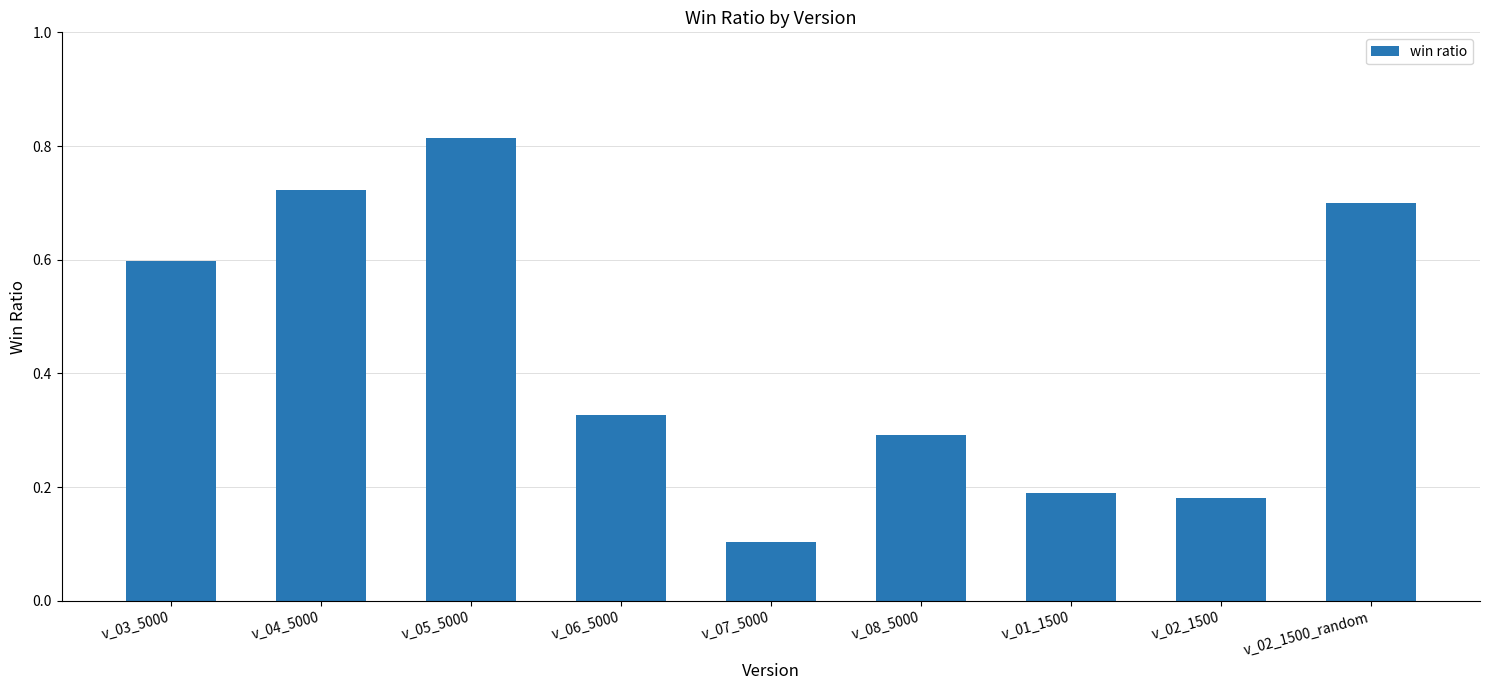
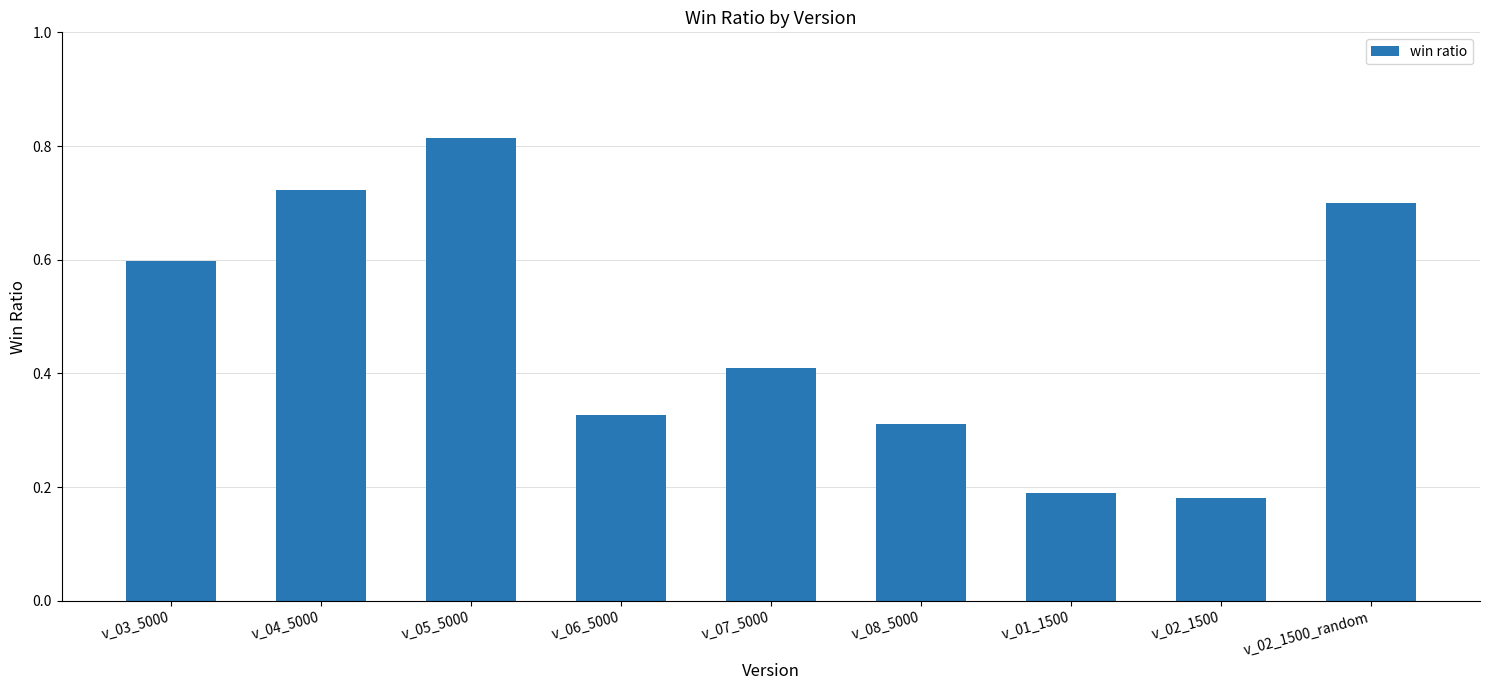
v_07_5000: 0.10 -> 0.41
v_08_5000: 0.29 -> 0.31
